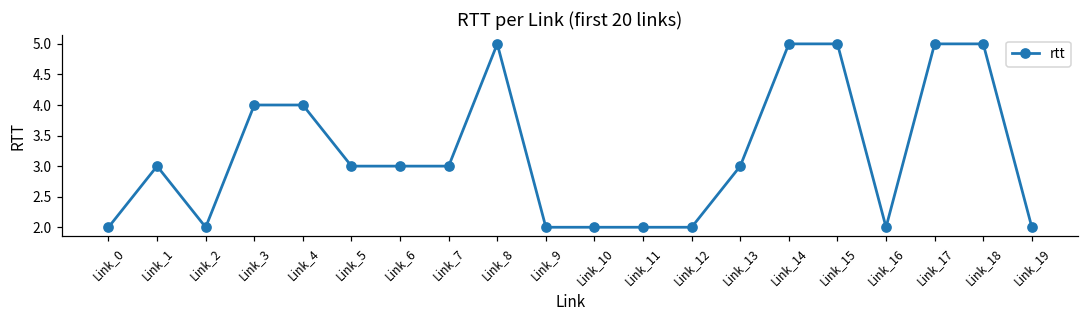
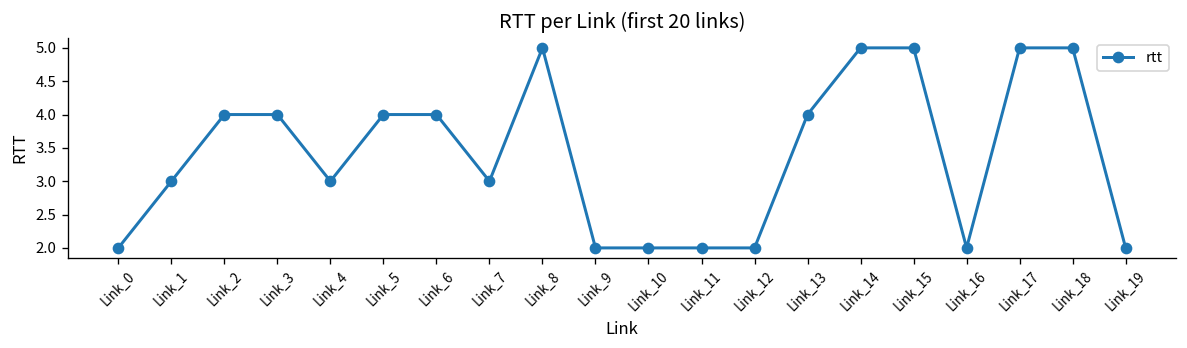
Link_2: 2 -> 4
Link_4: 4 -> 3
Link_5: 3 -> 4
Link_6: 3 -> 4
Link_13: 3 -> 4
